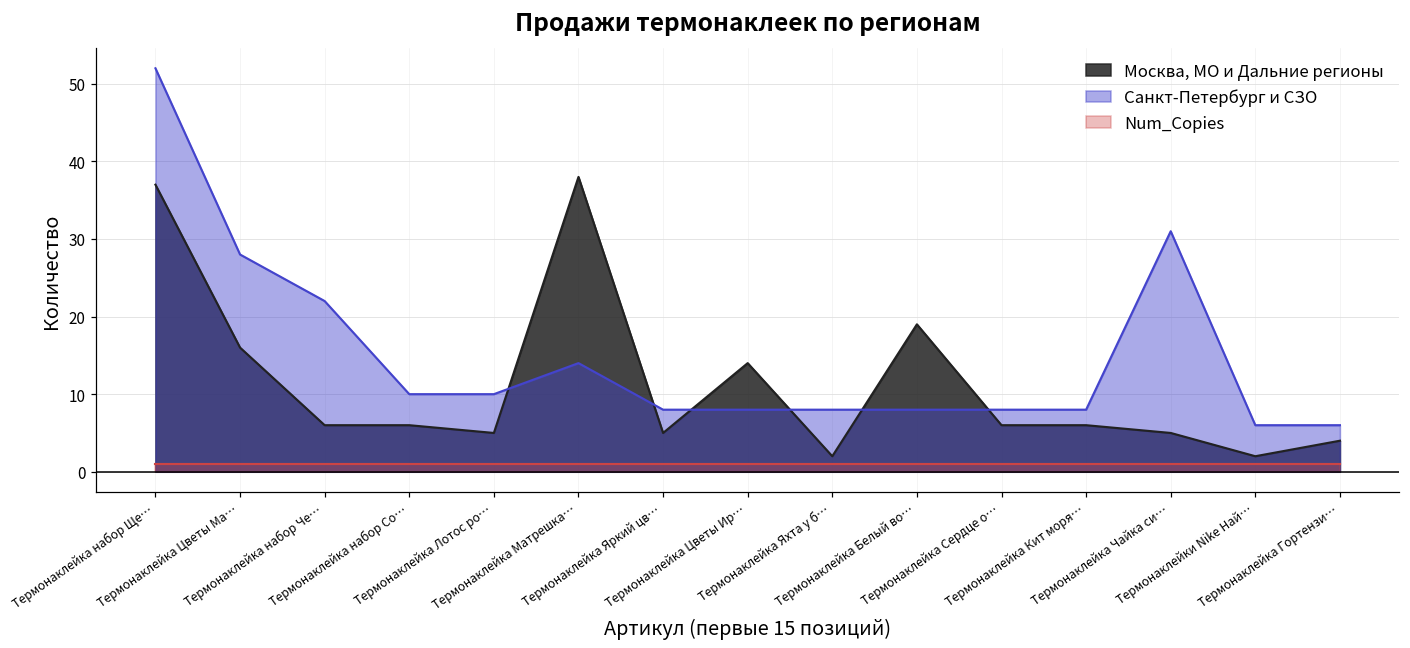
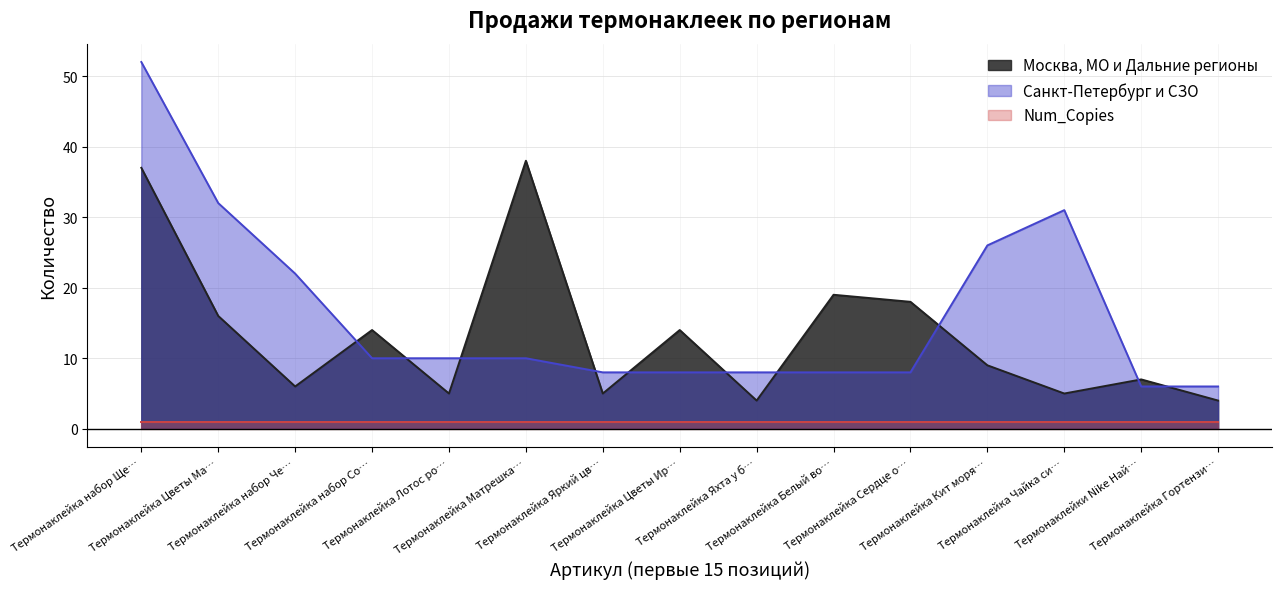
Санкт-Петербург и СЗО, Термонаклейка Цветы Ма…: 28 -> 32
Москва, МО и Дальние регионы, Термонаклейка набор Со…: 6 -> 14
Санкт-Петербург и СЗО, Термонаклейка Матрешка…: 14 -> 10
Москва, МО и Дальние регионы, Термонаклейка Яхта у б…: 2 -> 4
Москва, МО и Дальние регионы, Термонаклейка Сердце о…: 6 -> 18
Москва, МО и Дальние регионы, Термонаклейка Кит моря…: 6 -> 9
Санкт-Петербург и СЗО, Термонаклейка Кит моря…: 8 -> 26
Москва, МО и Дальние регионы, Термонаклейки Nike Най…: 2 -> 7
